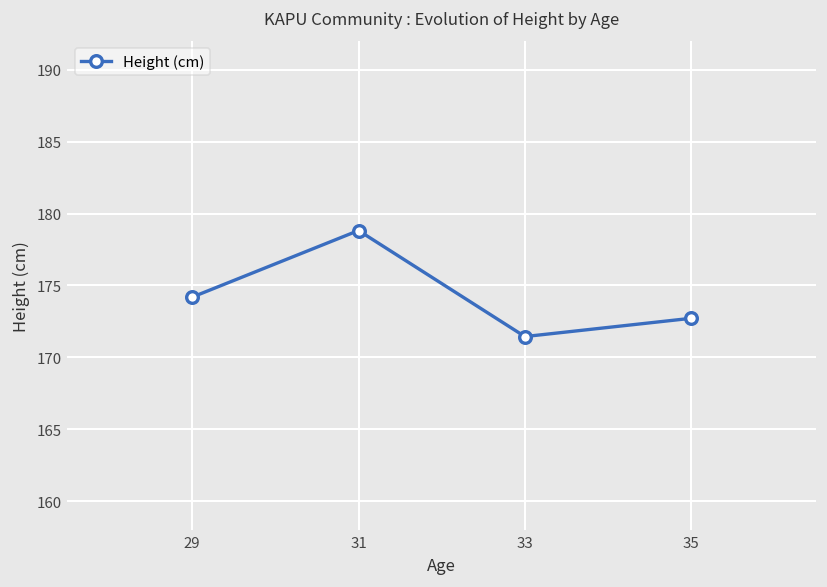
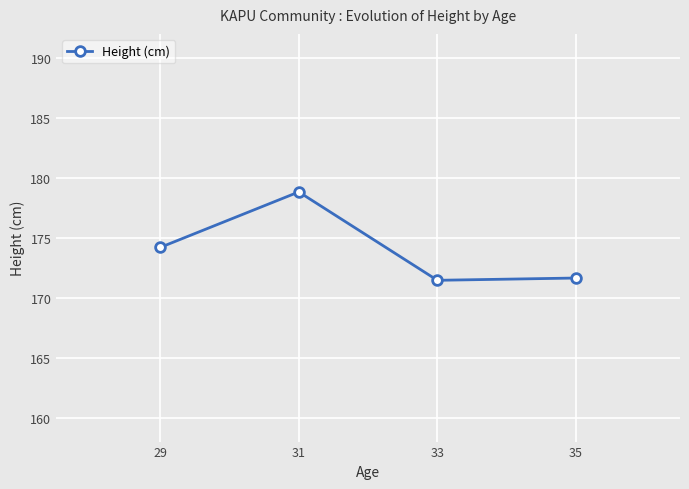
35: 172.7 -> 171.6
